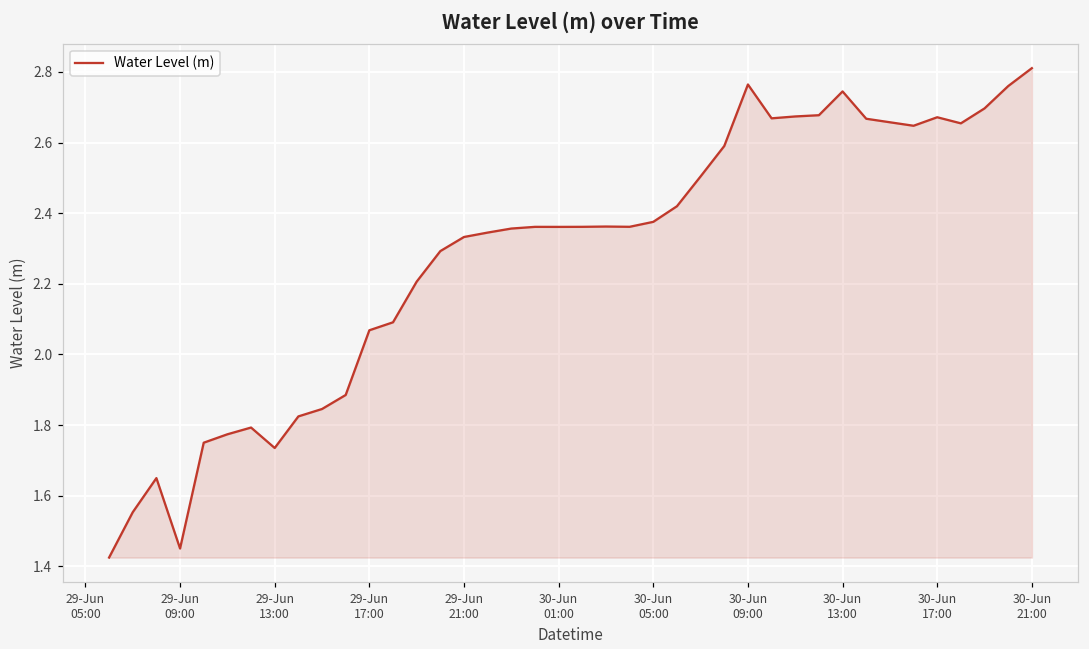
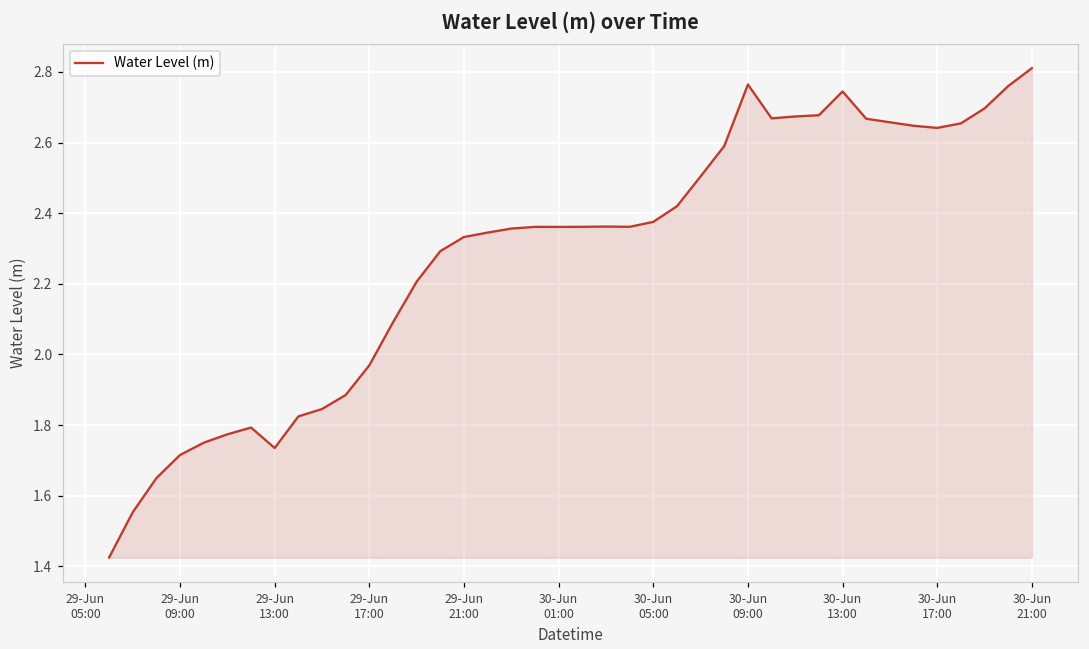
29-Jun 09:00: 1.45 -> 1.72
29-Jun 17:00: 2.07 -> 1.97
30-Jun 17:00: 2.67 -> 2.64
